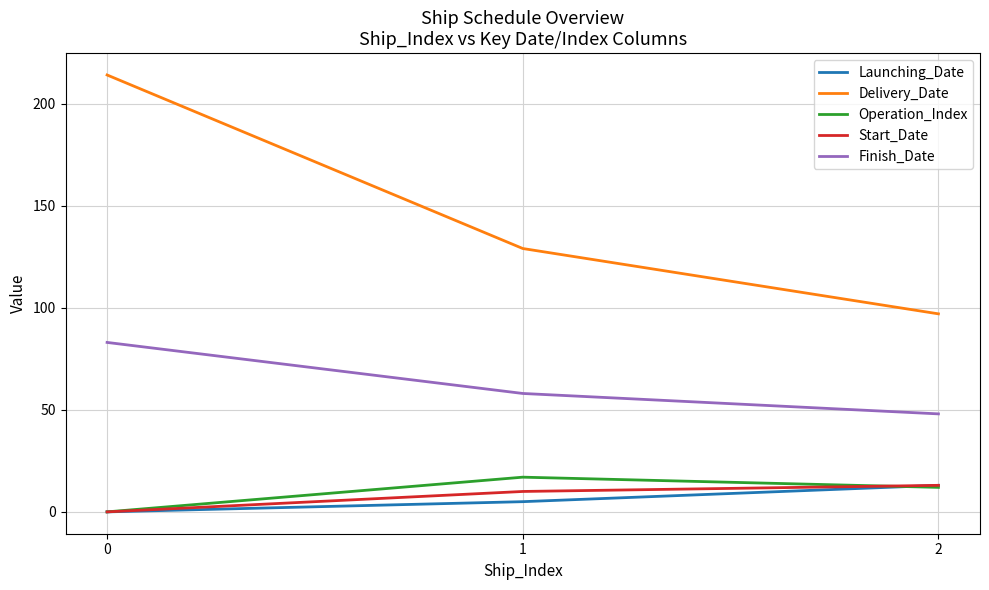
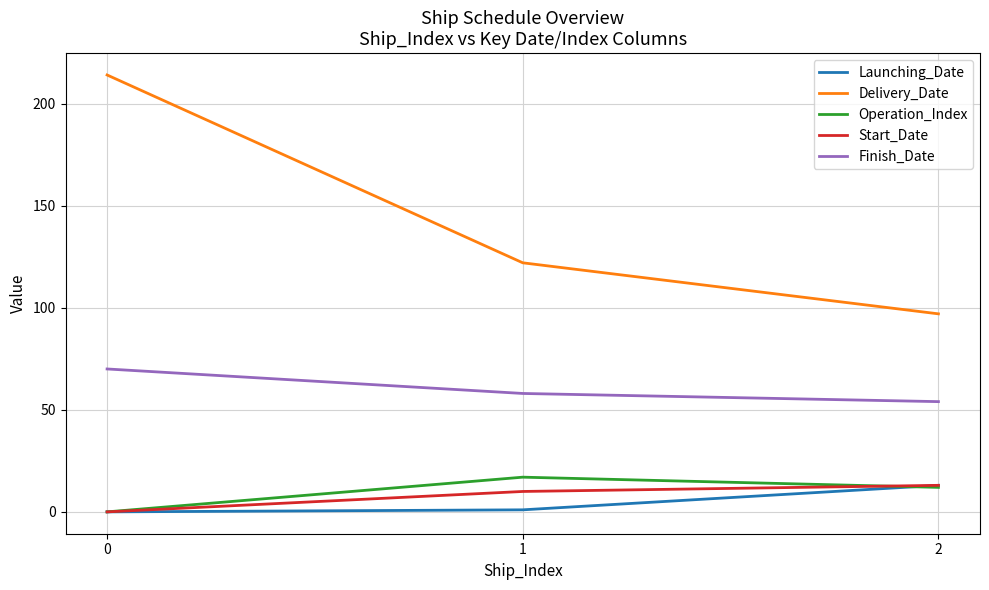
Finish_Date, 0: 83 -> 70
Launching_Date, 1: 5 -> 1
Delivery_Date, 1: 129 -> 122
Finish_Date, 2: 48 -> 54
